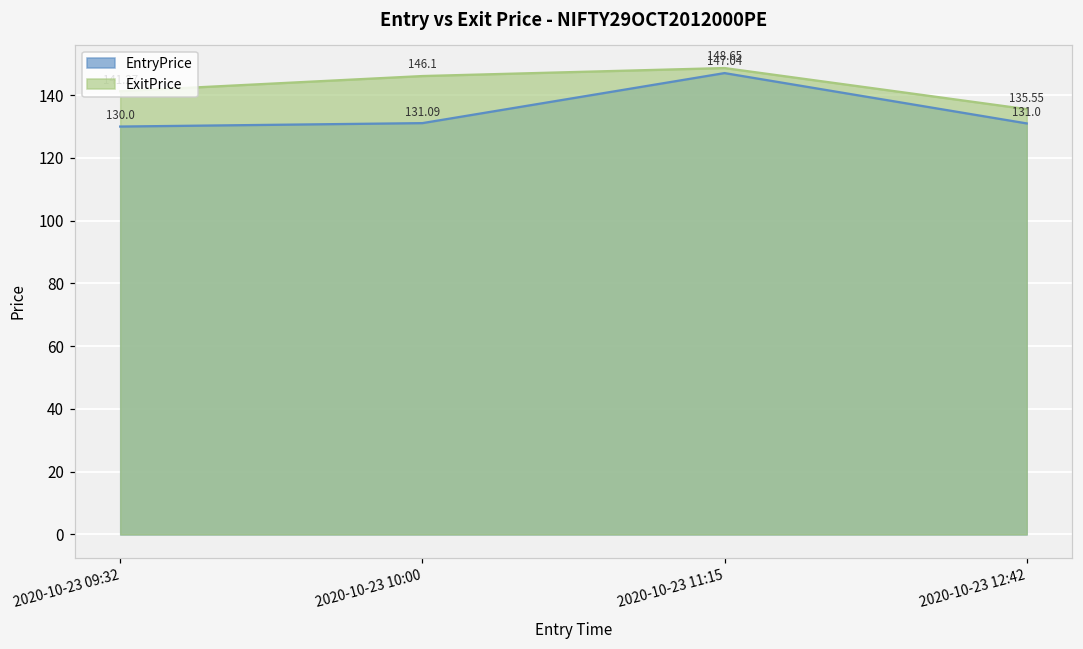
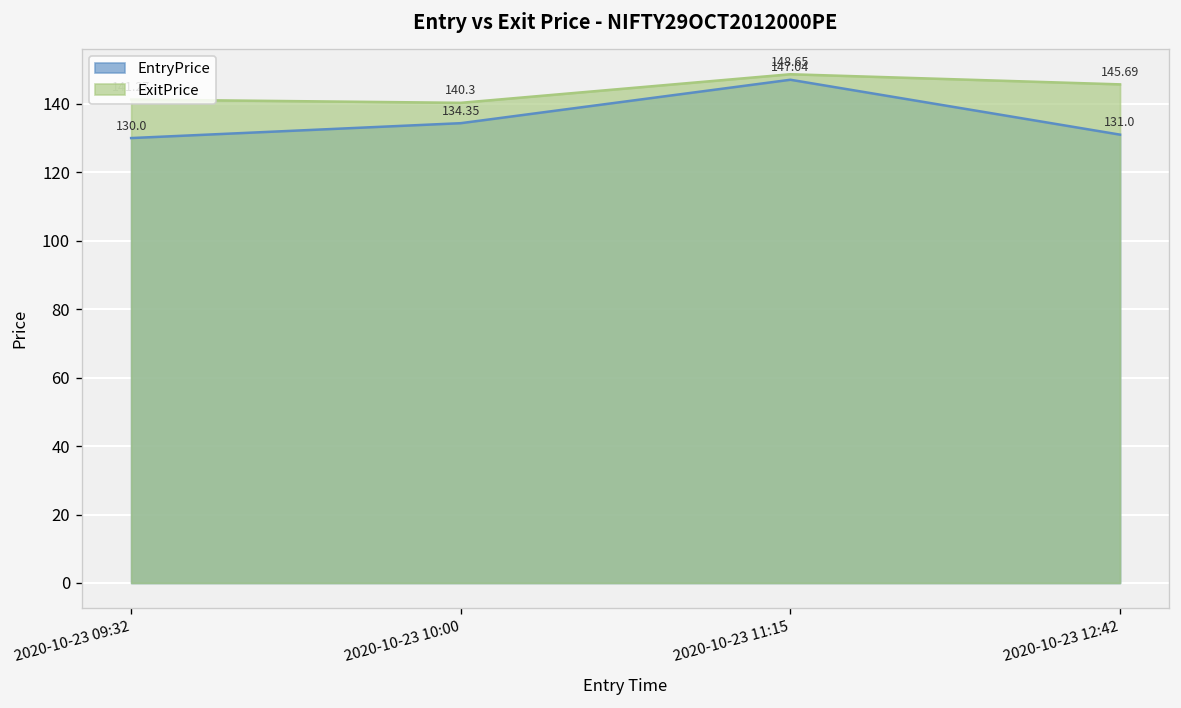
EntryPrice, 2020-10-23 10:00: 131.09 -> 134.35
ExitPrice, 2020-10-23 10:00: 146.1 -> 140.3
ExitPrice, 2020-10-23 12:42: 135.55 -> 145.69
